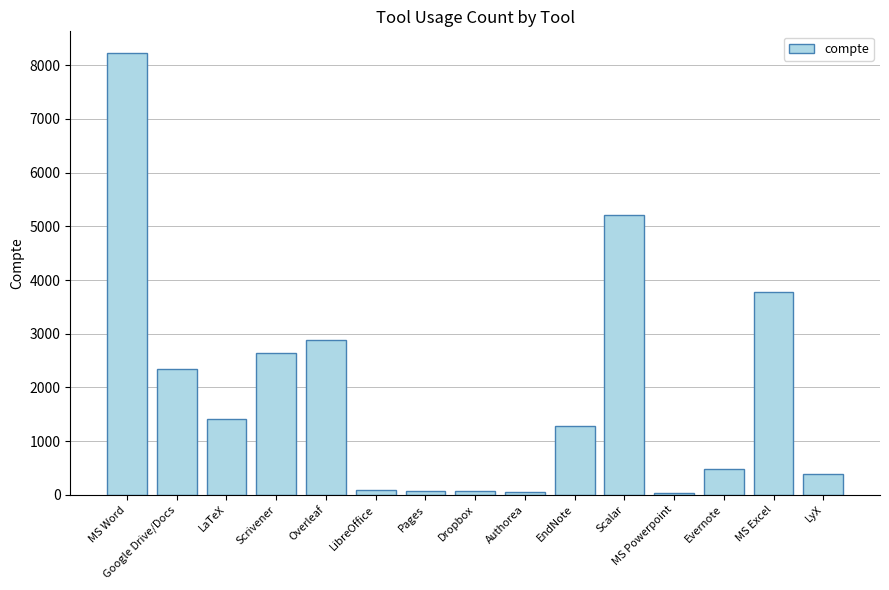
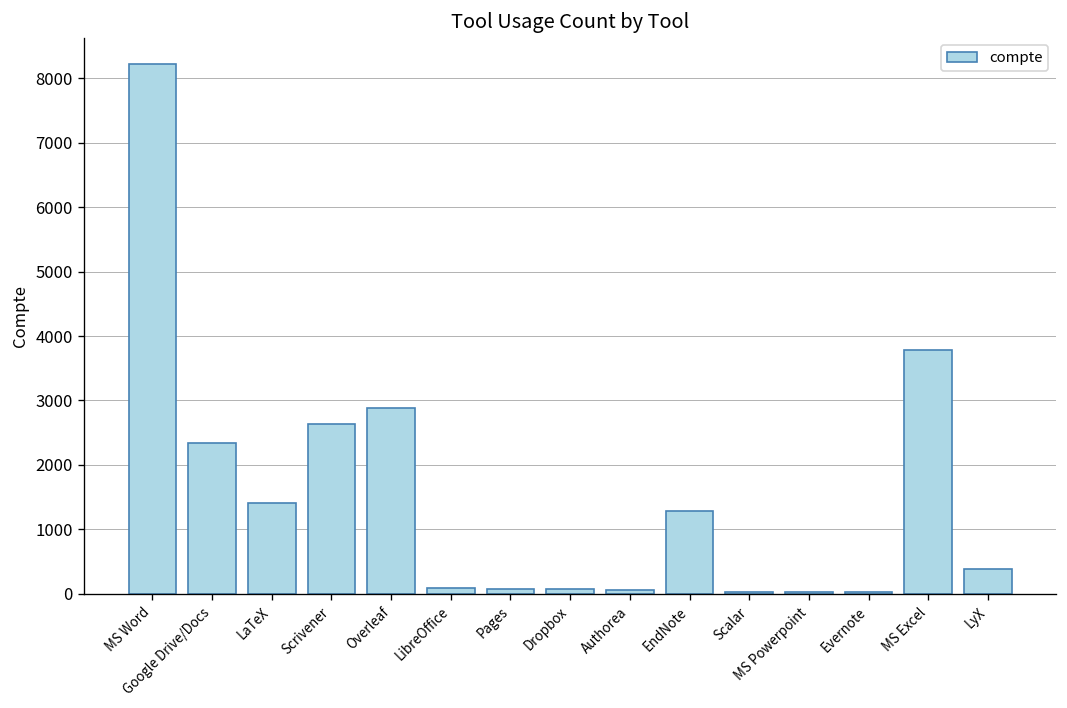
Scalar: 5200 -> 0
Evernote: 500 -> 0
